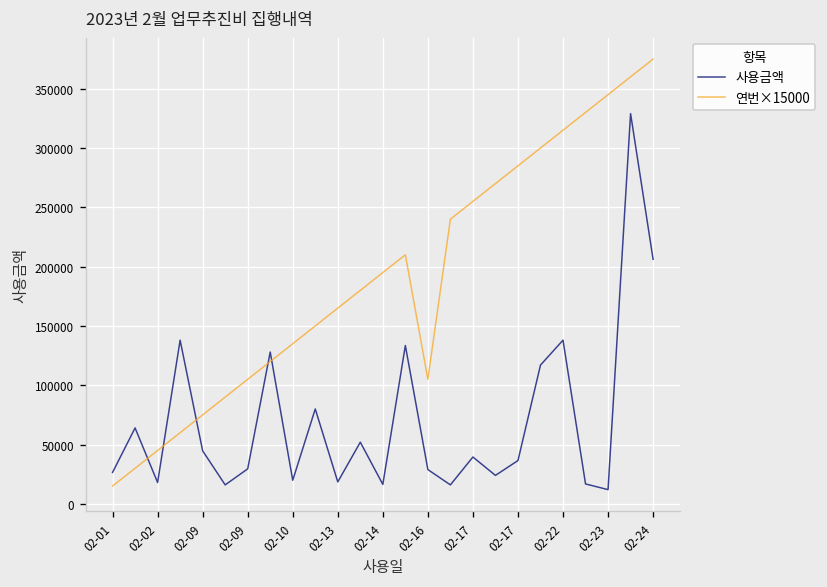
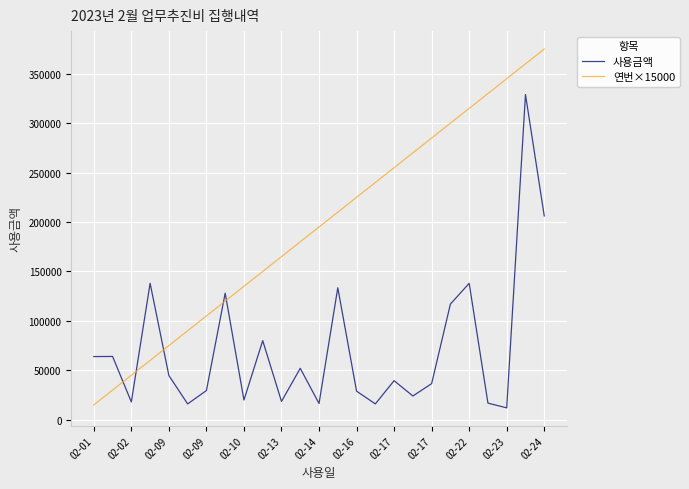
사용금액, 02-01: 30000 -> 60000
연번×15000, 02-16: 110000 -> 230000
